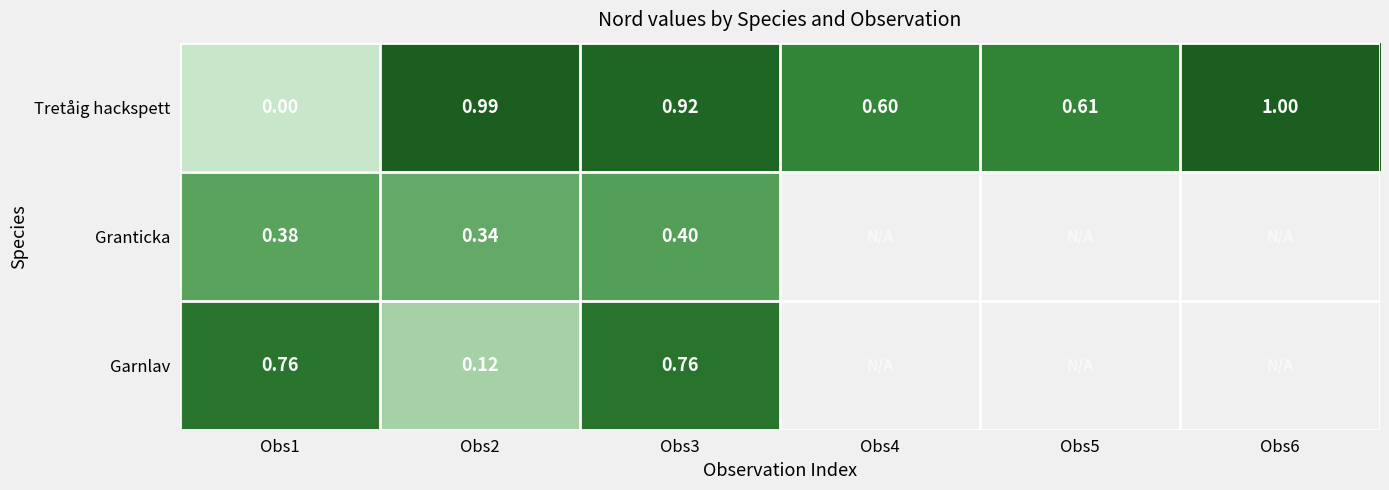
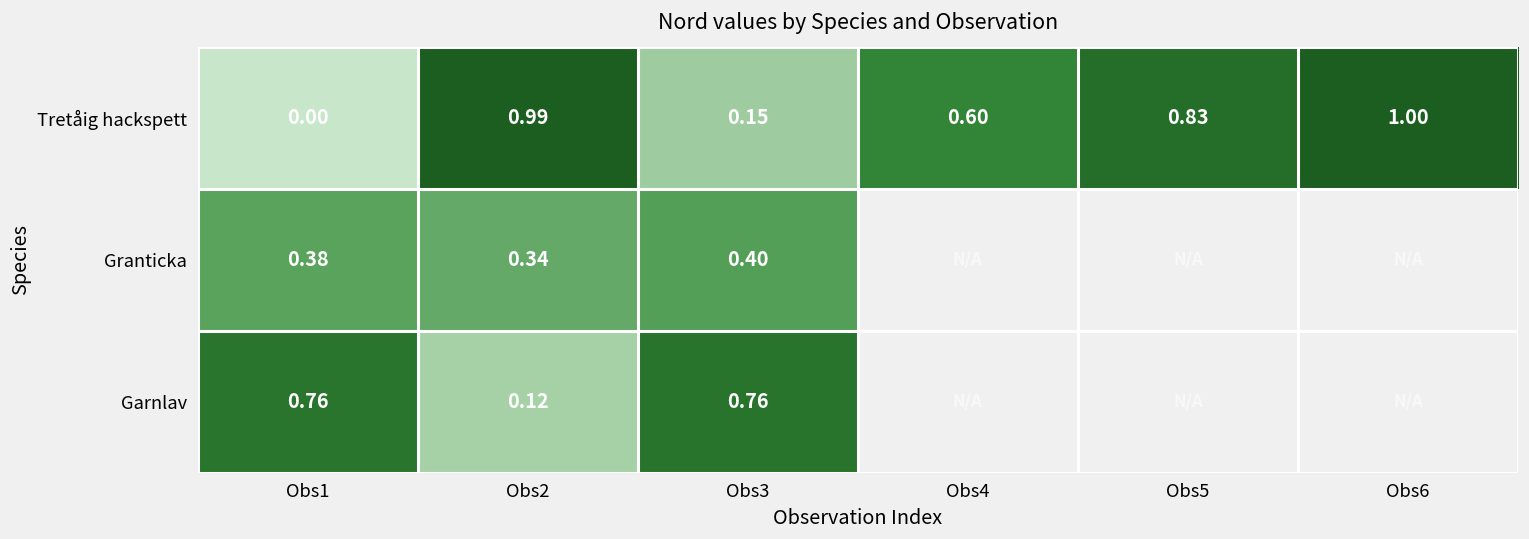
Tretåig hackspett, Obs3: 0.92 -> 0.15
Tretåig hackspett, Obs5: 0.61 -> 0.83
